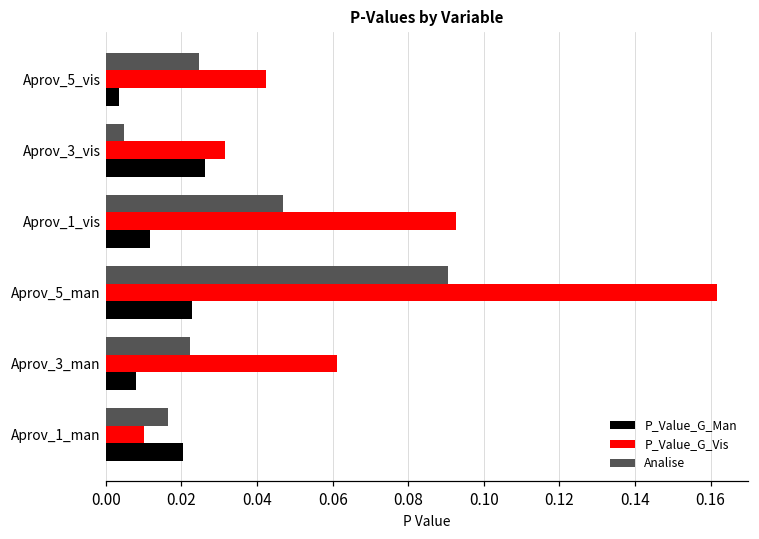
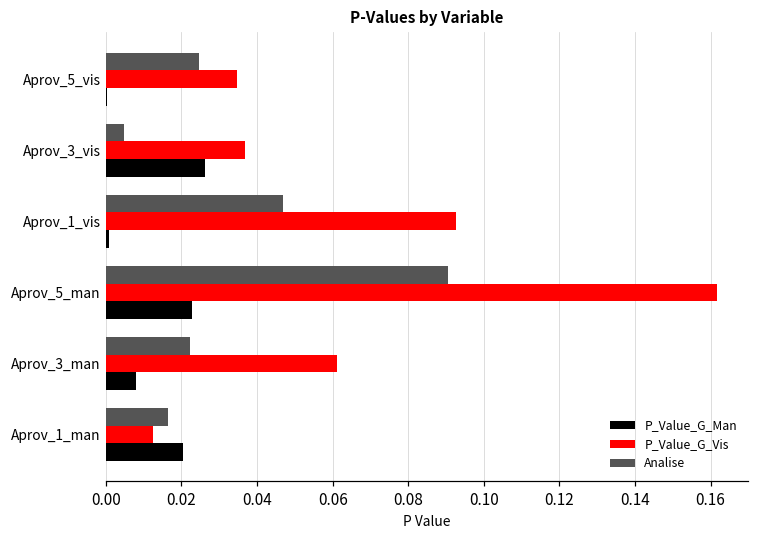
P_Value_G_Vis, Aprov_5_vis: 0.043 -> 0.035
P_Value_G_Man, Aprov_5_vis: 0.004 -> 0.000
P_Value_G_Vis, Aprov_3_vis: 0.031 -> 0.037
P_Value_G_Man, Aprov_1_vis: 0.012 -> 0.001
P_Value_G_Vis, Aprov_1_man: 0.010 -> 0.013
